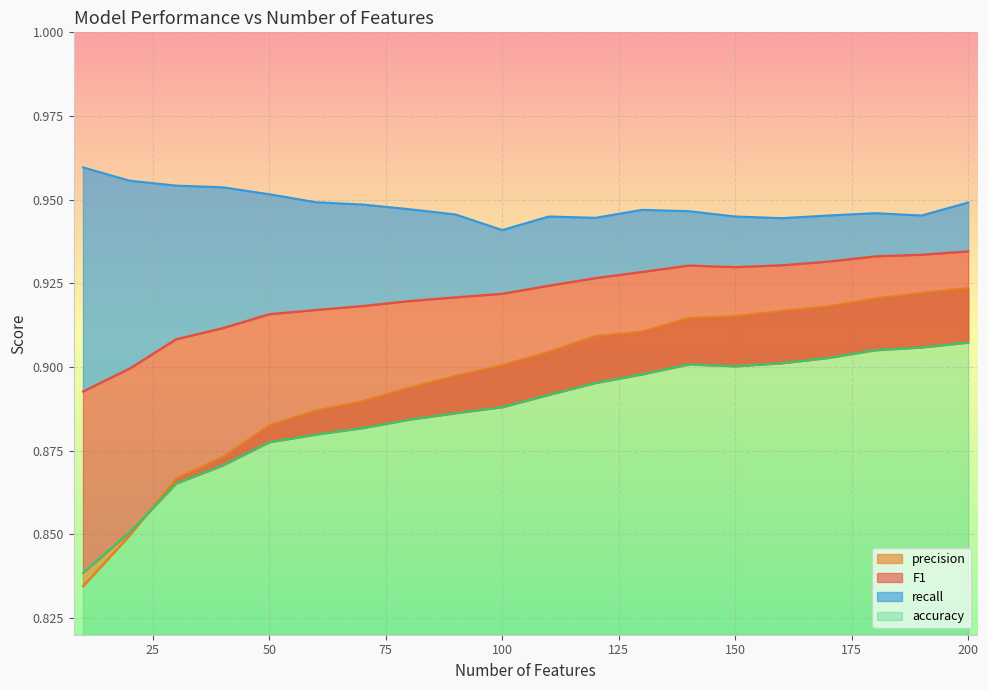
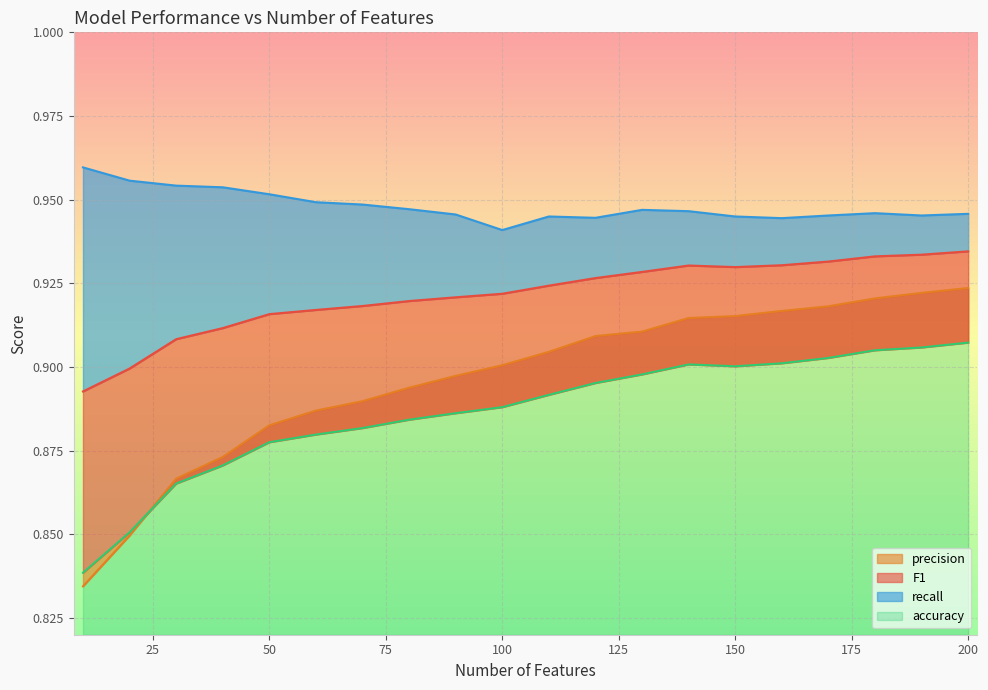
recall, 200: 0.949 -> 0.946
